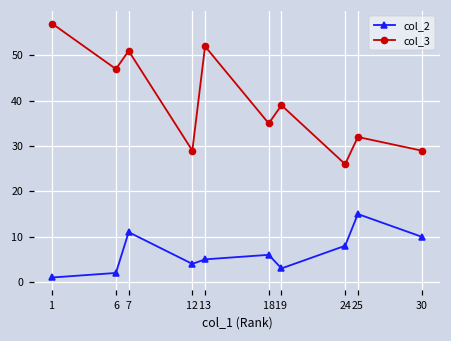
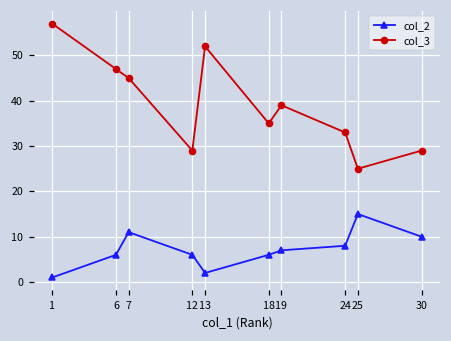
col_2, 6: 2 -> 6
col_3, 7: 51 -> 45
col_2, 12: 4 -> 6
col_2, 13: 5 -> 2
col_2, 19: 3 -> 7
col_3, 24: 26 -> 33
col_3, 25: 32 -> 25
